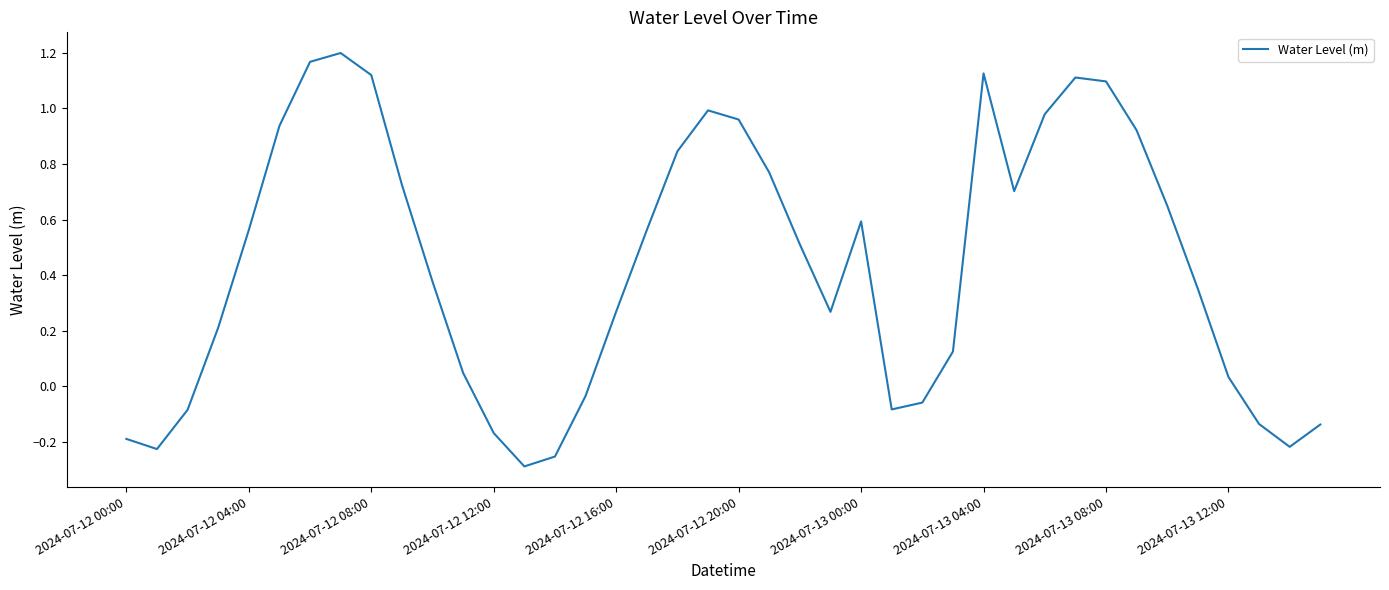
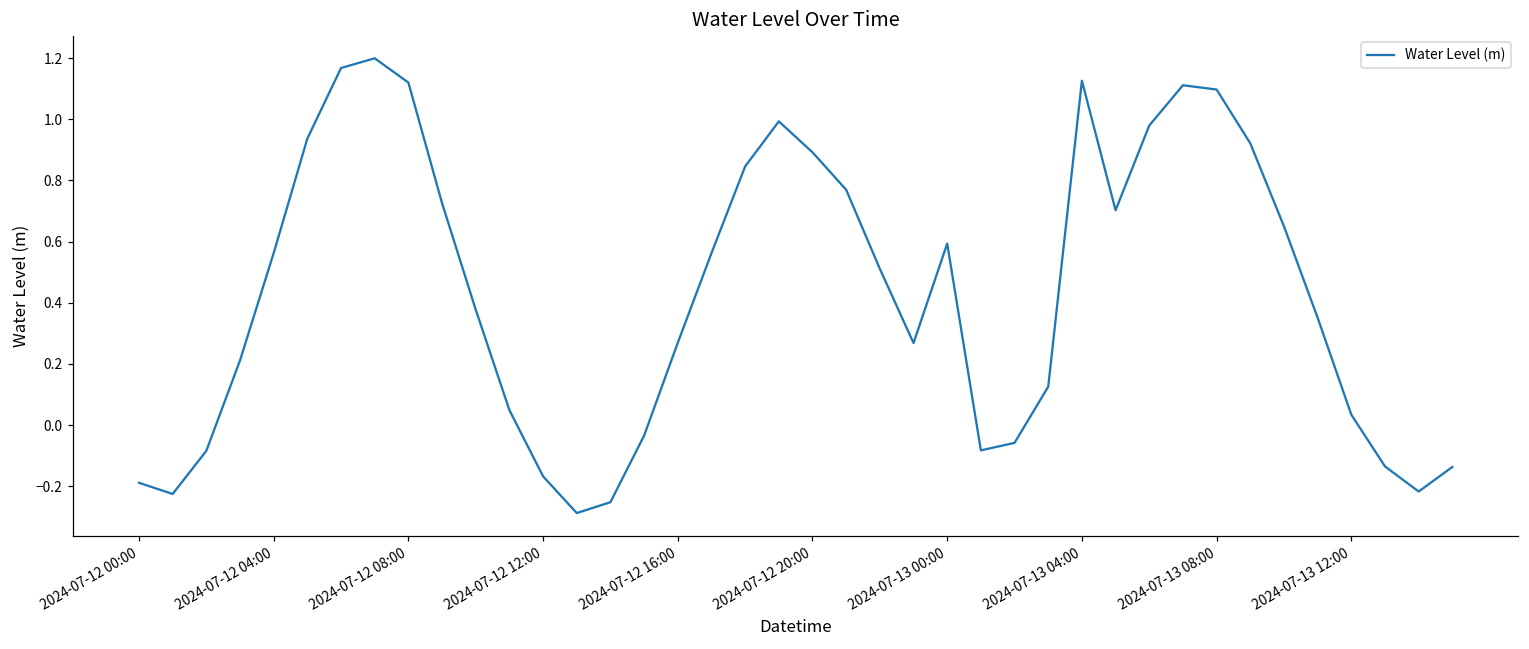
2024-07-12 20:00: 0.96 -> 0.89
